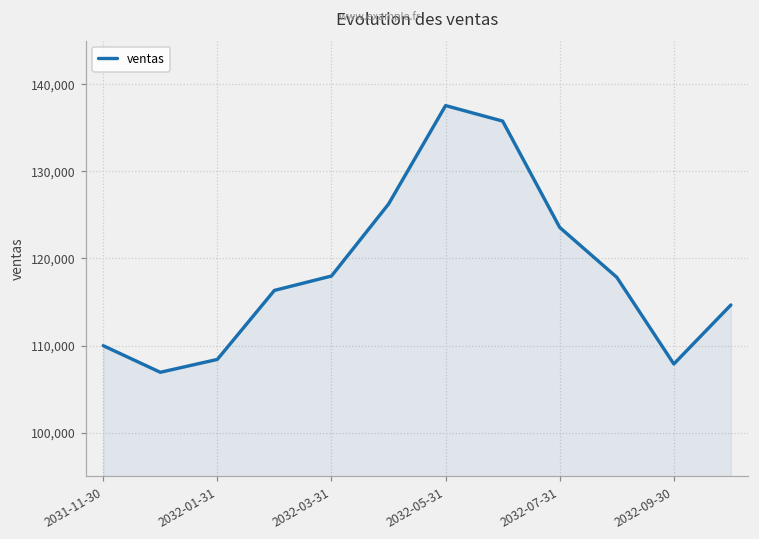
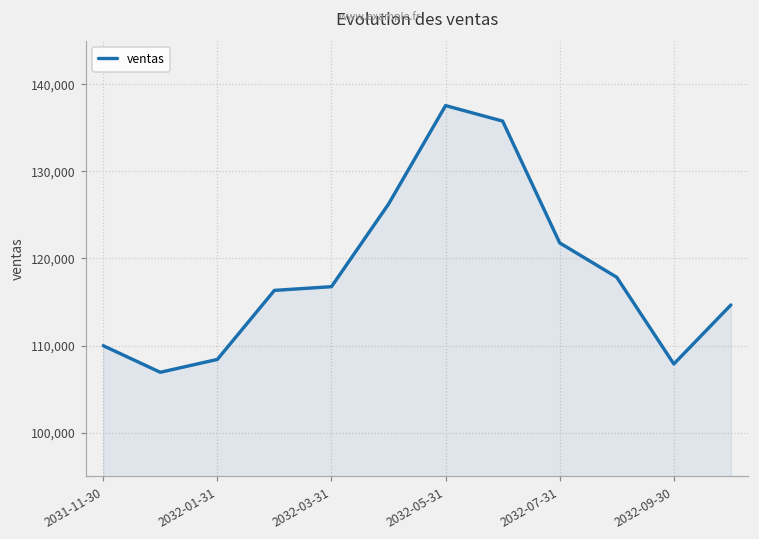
2032-03-31: 118,000 -> 117,000
2032-07-31: 124,000 -> 122,000
